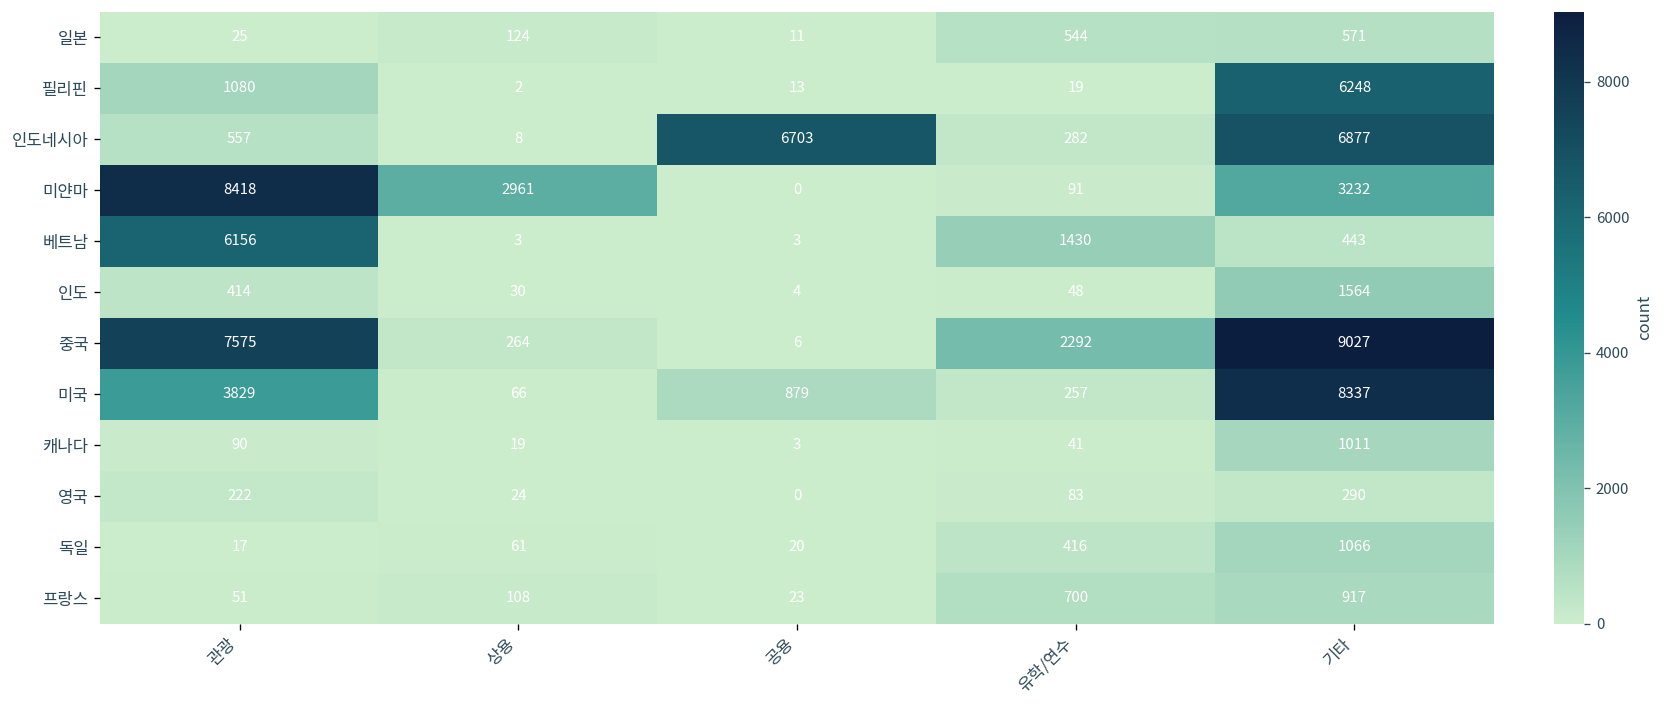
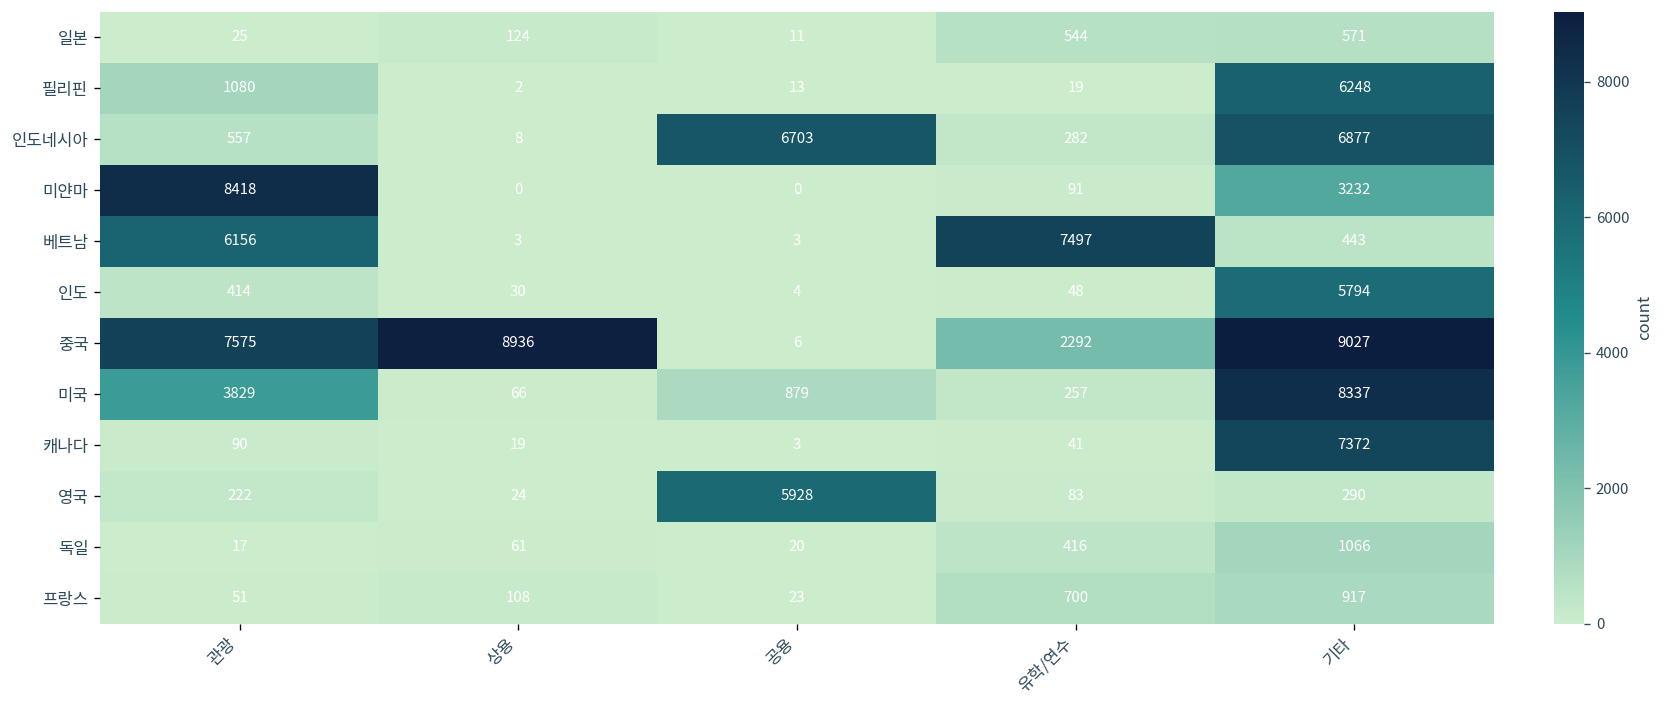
미얀마, 상용: 2961 -> 0
베트남, 유학/연수: 1430 -> 7497
인도, 기타: 1564 -> 5794
중국, 상용: 264 -> 8936
캐나다, 기타: 1011 -> 7372
영국, 공용: 0 -> 5928
